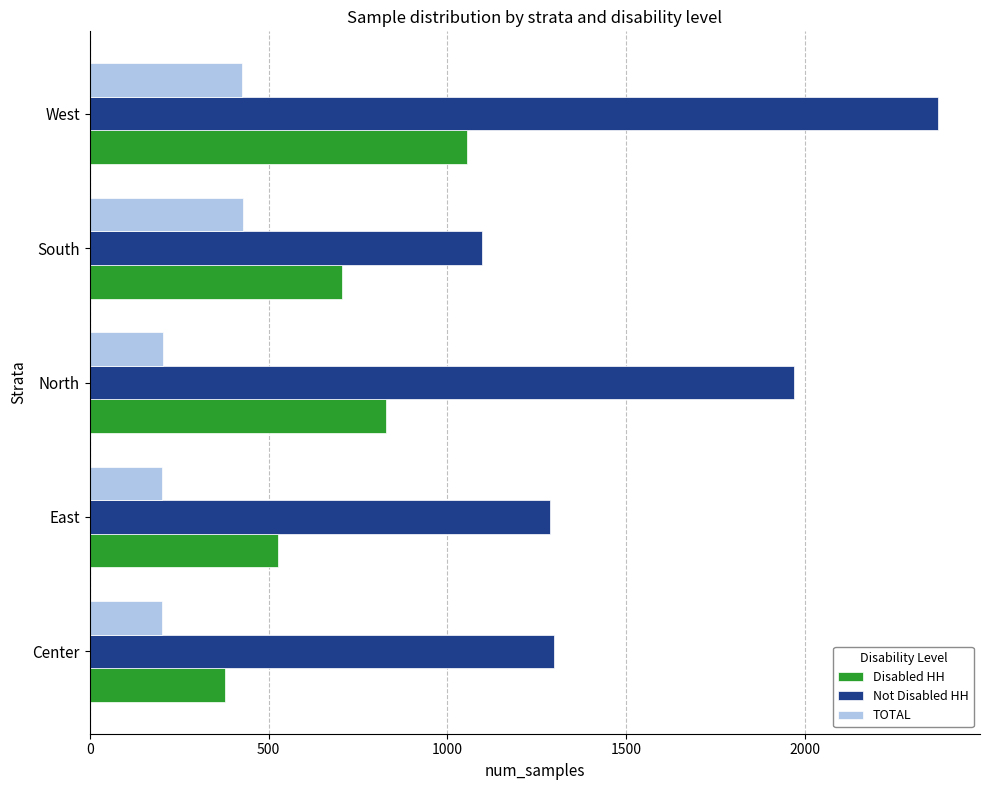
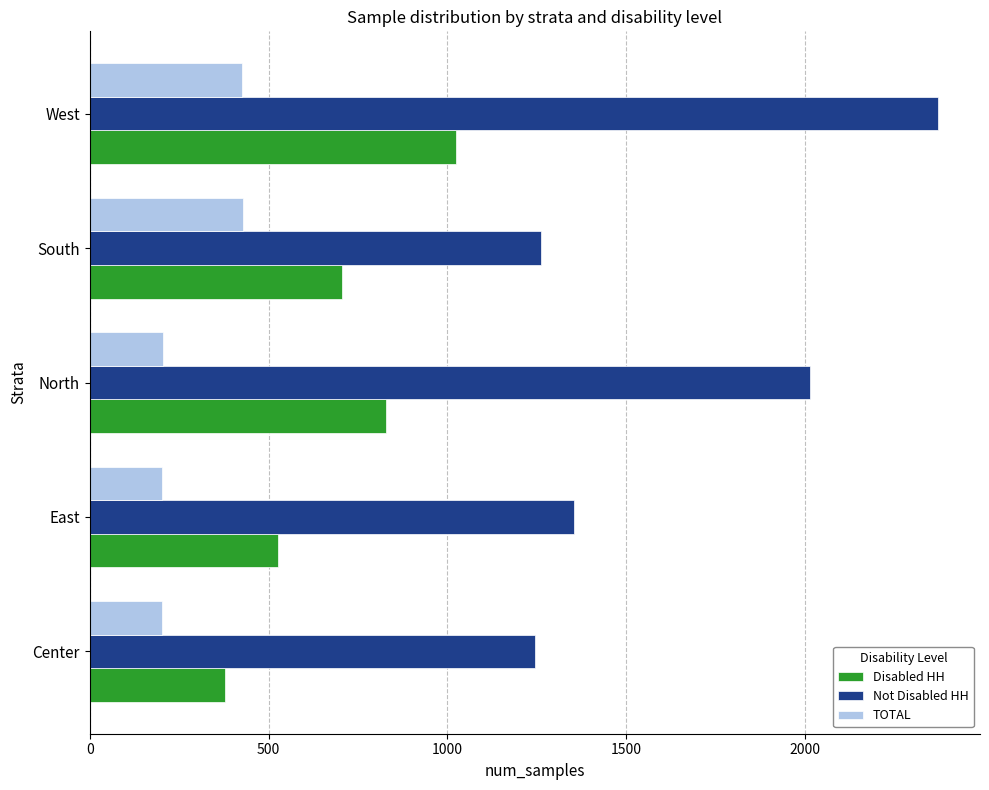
Disabled HH, West: 1060 -> 1020
Not Disabled HH, South: 1100 -> 1260
Not Disabled HH, North: 1970 -> 2010
Not Disabled HH, East: 1290 -> 1350
Not Disabled HH, Center: 1300 -> 1240
